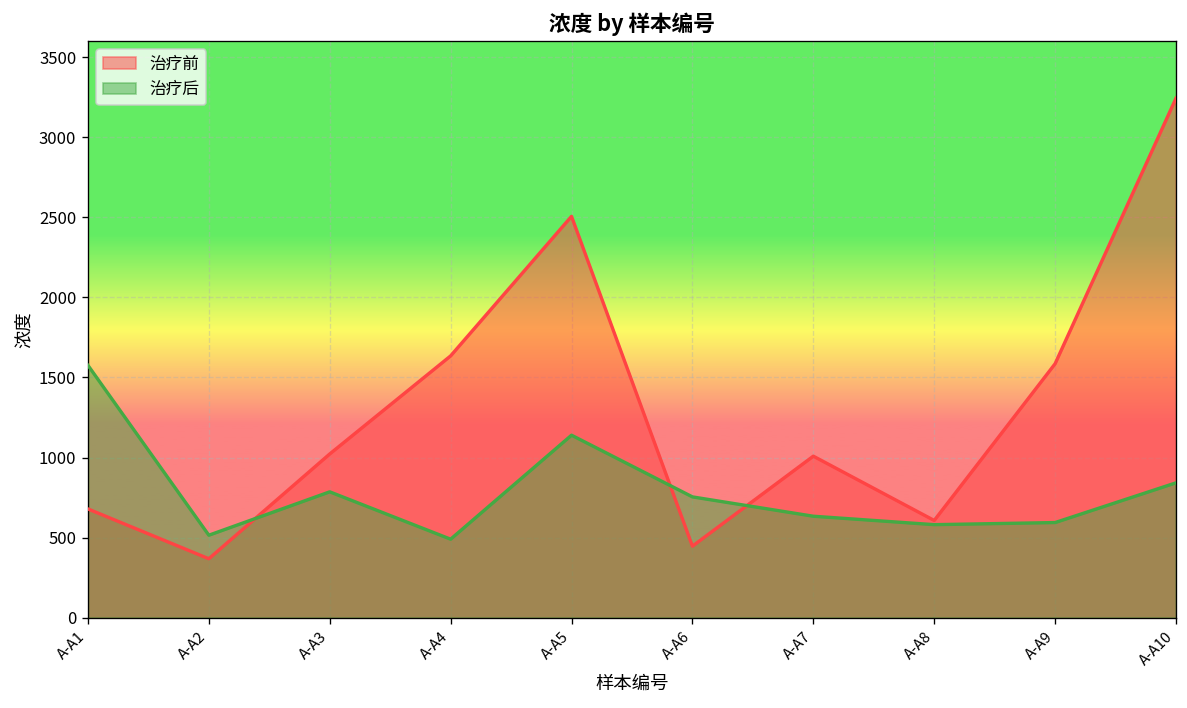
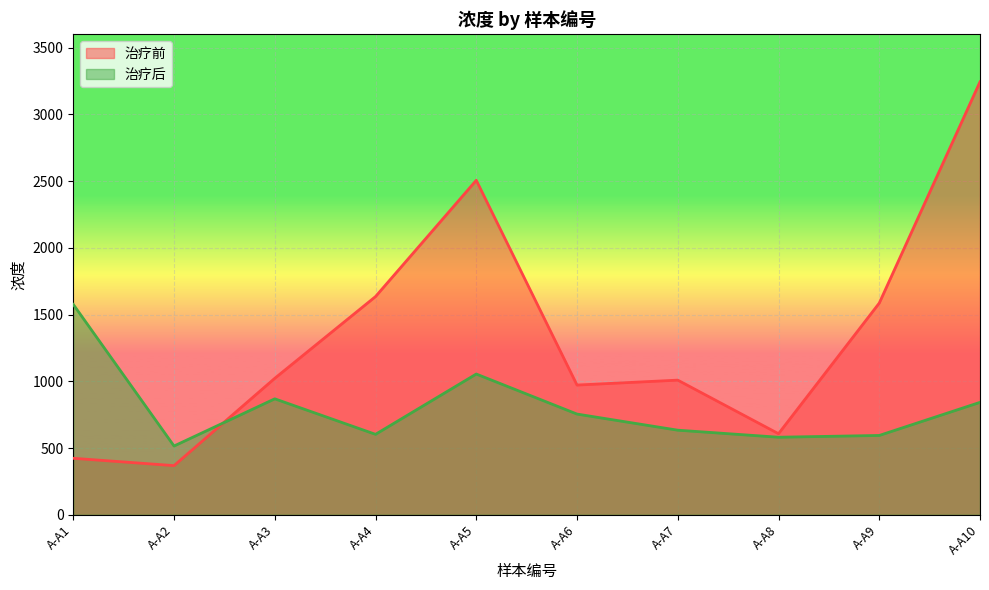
治疗前, A-A1: 680 -> 420
治疗后, A-A3: 790 -> 870
治疗后, A-A4: 490 -> 600
治疗后, A-A5: 1140 -> 1050
治疗前, A-A6: 450 -> 970
